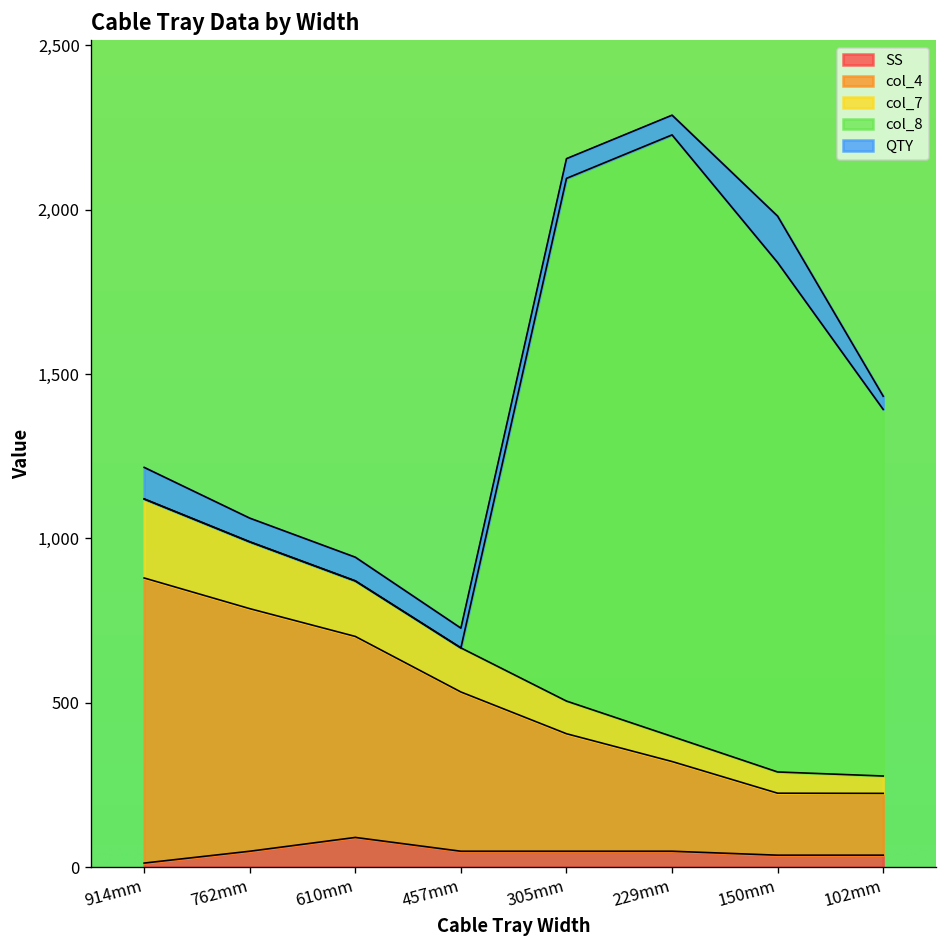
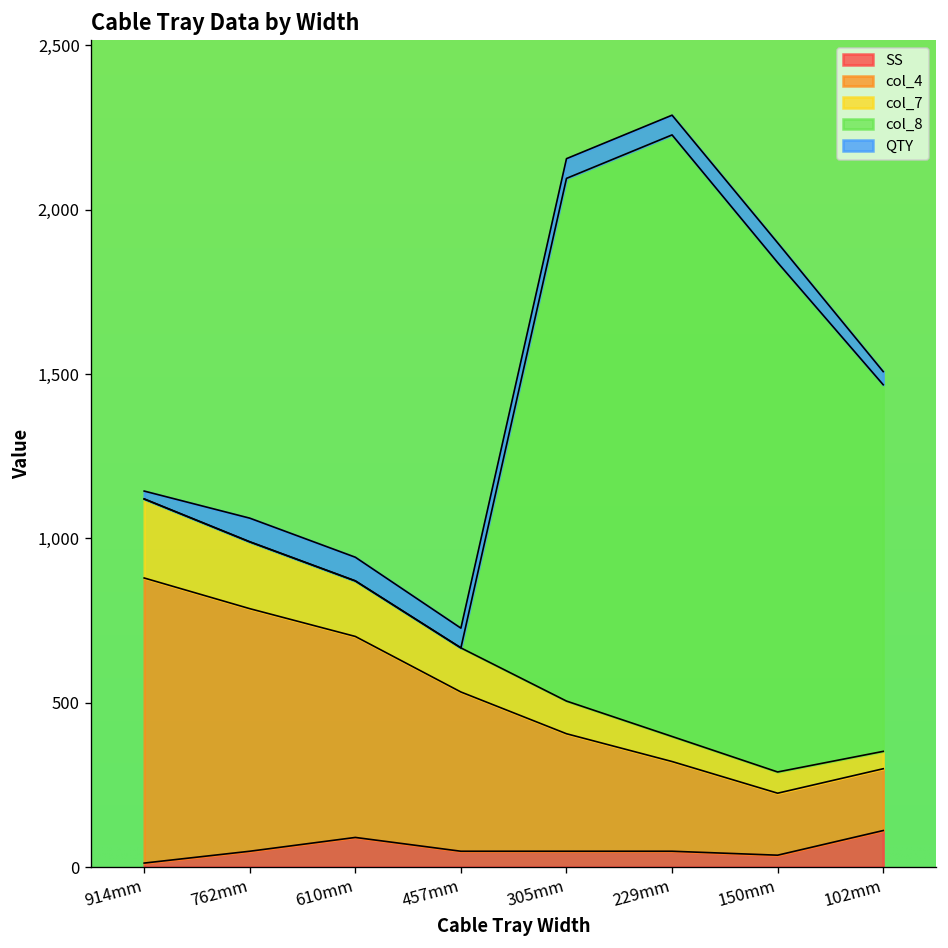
QTY, 914mm: 100 -> 20
QTY, 150mm: 140 -> 60
SS, 102mm: 40 -> 110
